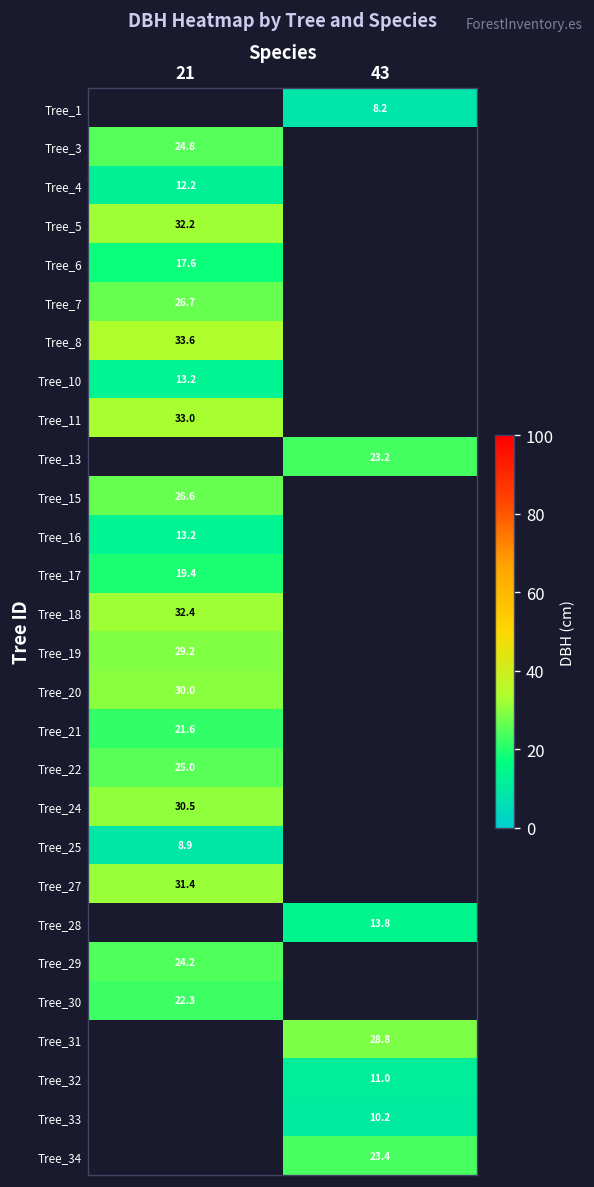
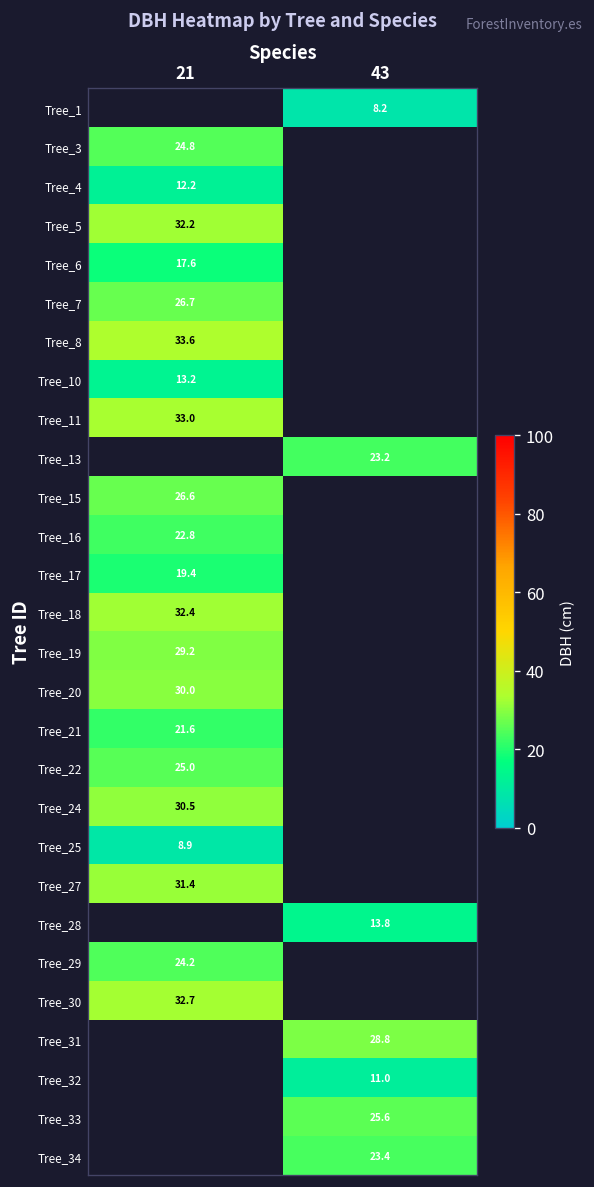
Tree_16, 21: 13.2 -> 22.8
Tree_30, 21: 22.3 -> 32.7
Tree_33, 43: 10.2 -> 25.6
